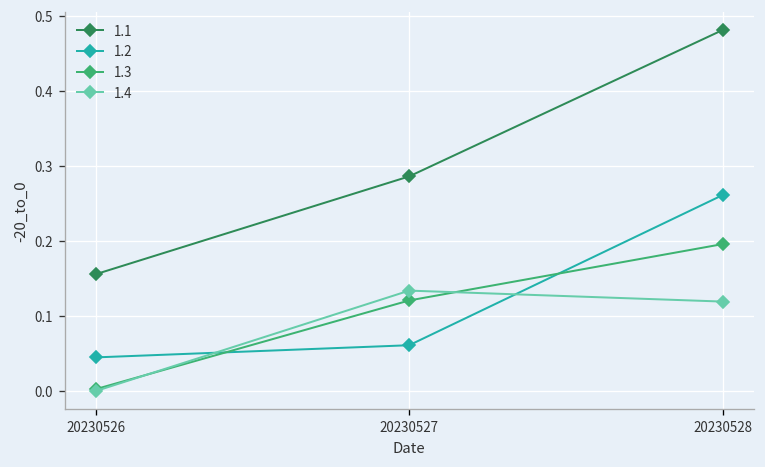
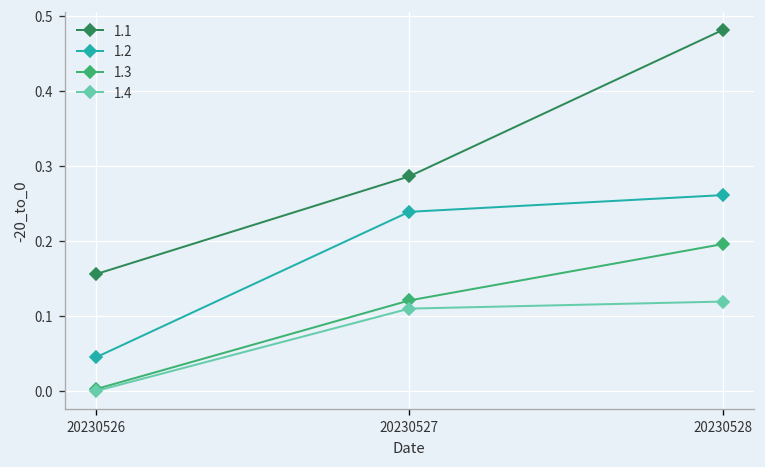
1.2, 20230527: 0.06 -> 0.24
1.4, 20230527: 0.13 -> 0.11
